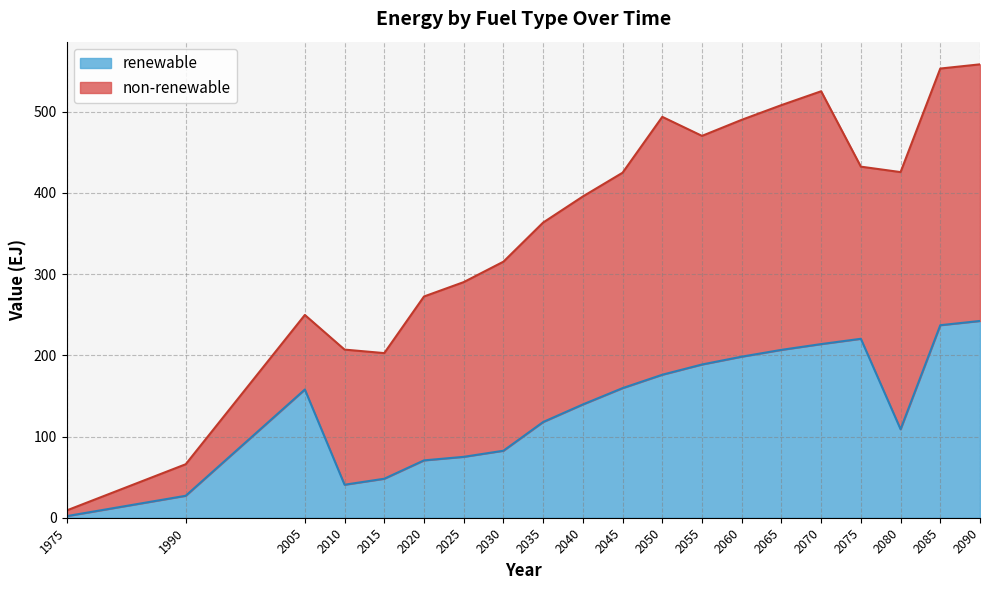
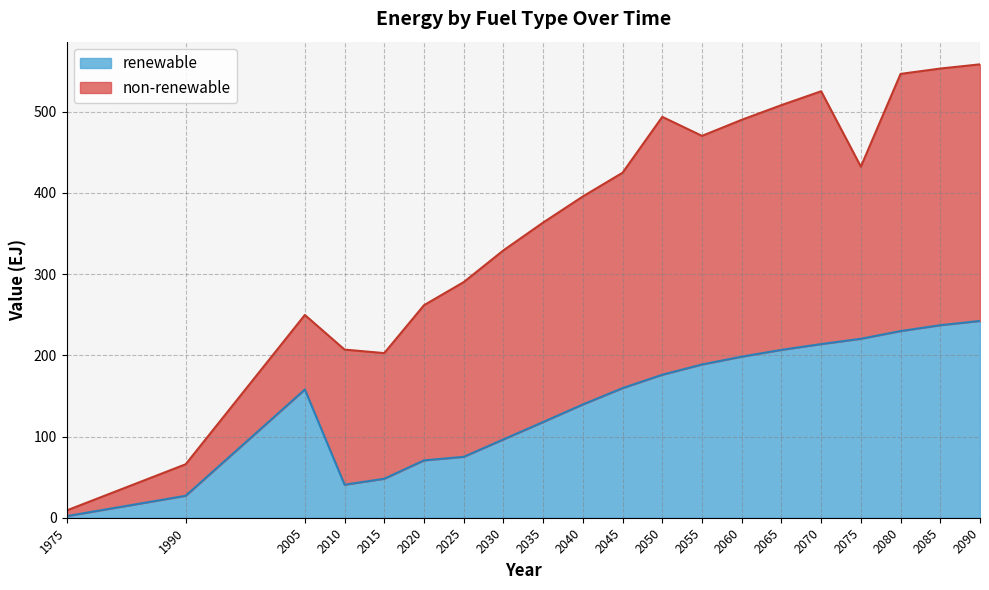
non-renewable, 2020: 200 -> 190
renewable, 2030: 80 -> 100
renewable, 2080: 110 -> 230
